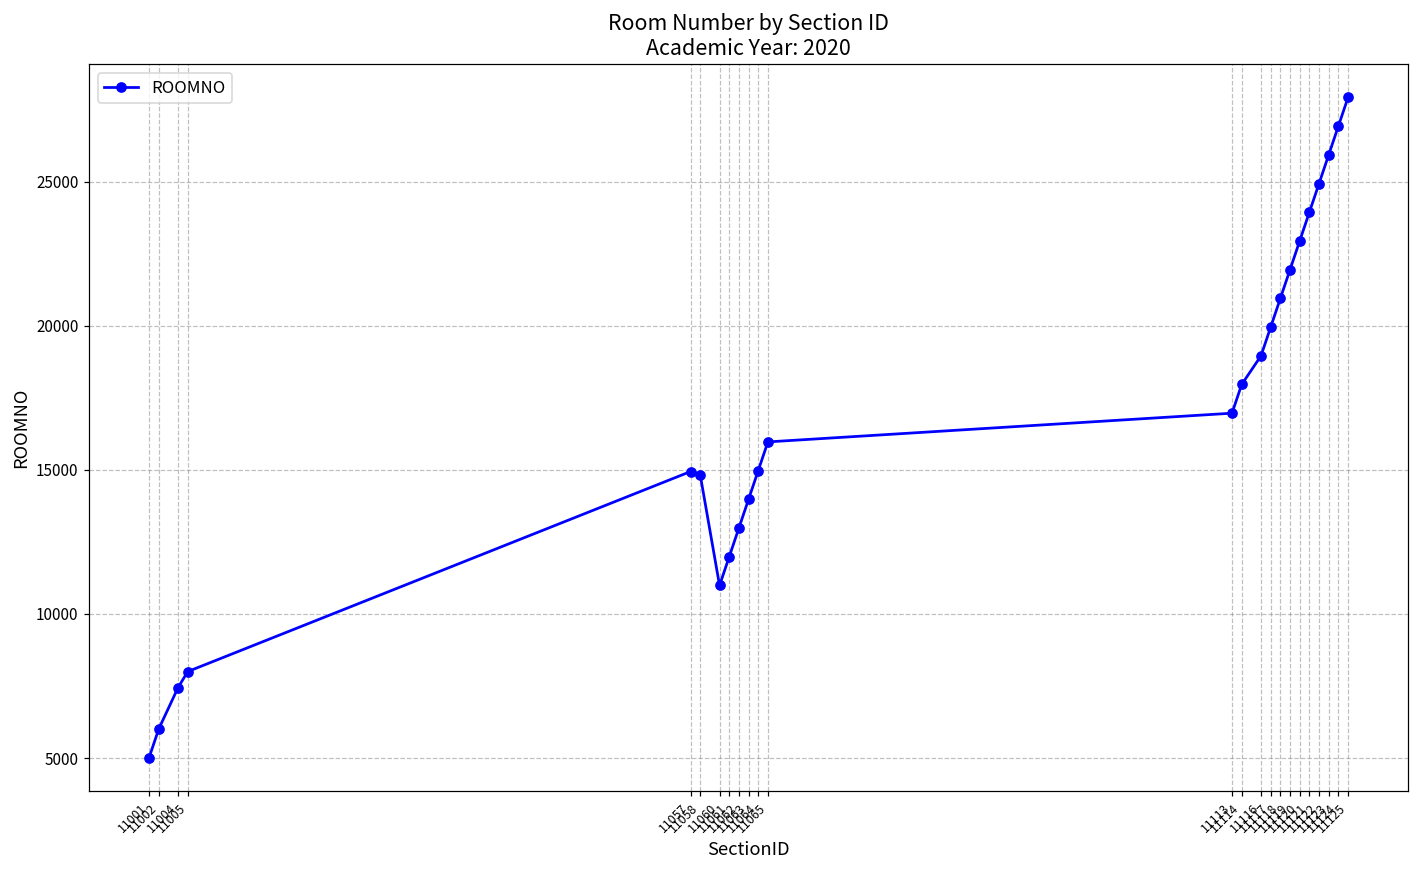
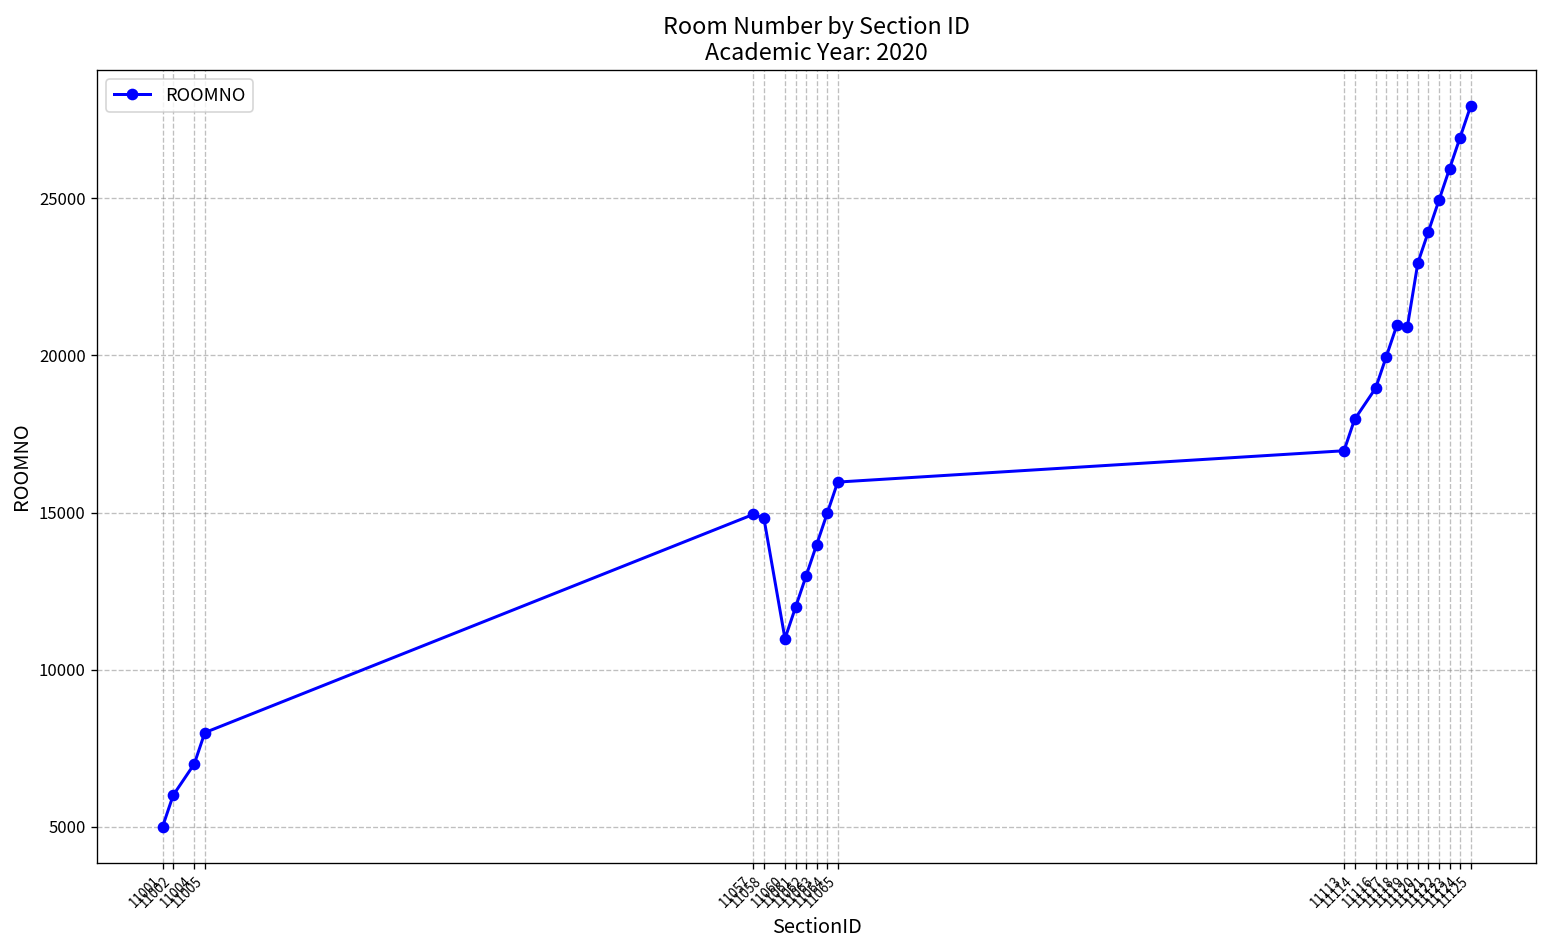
11004: 7400 -> 7000
11119: 21900 -> 20900
